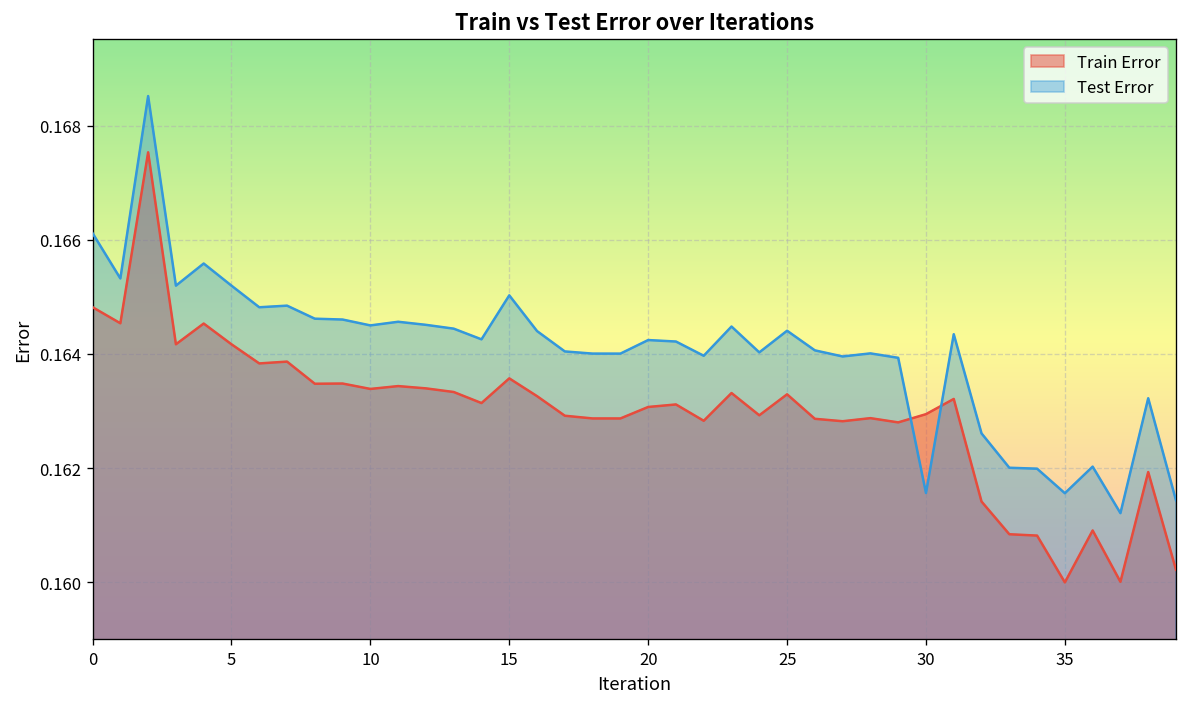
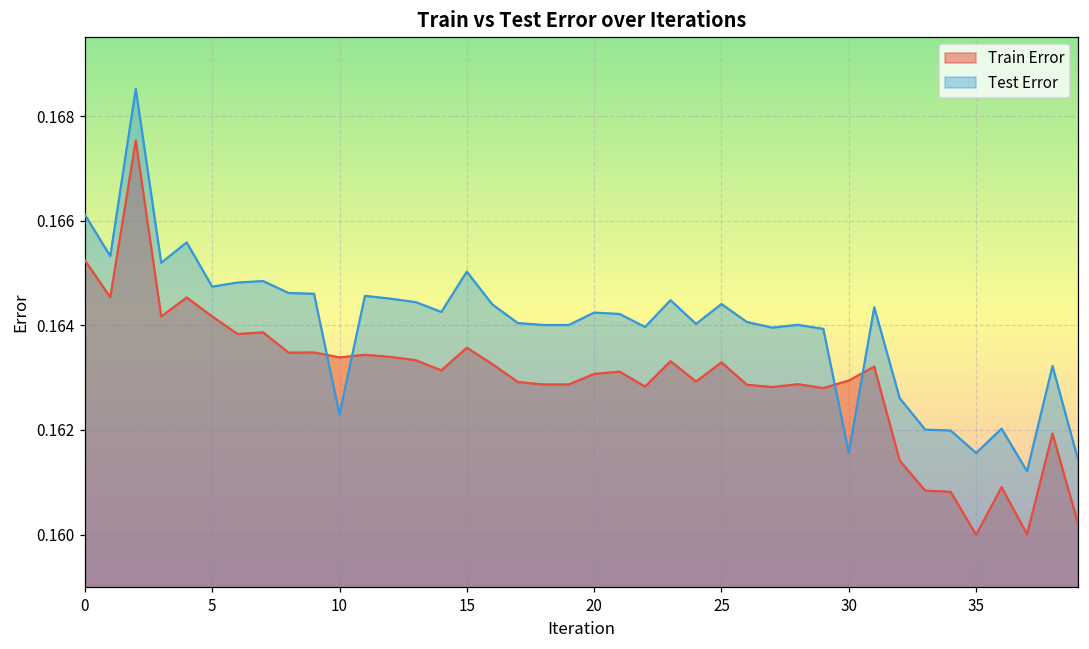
Train Error, 0: 0.1648 -> 0.1652
Test Error, 5: 0.1652 -> 0.1647
Test Error, 10: 0.1645 -> 0.1623
